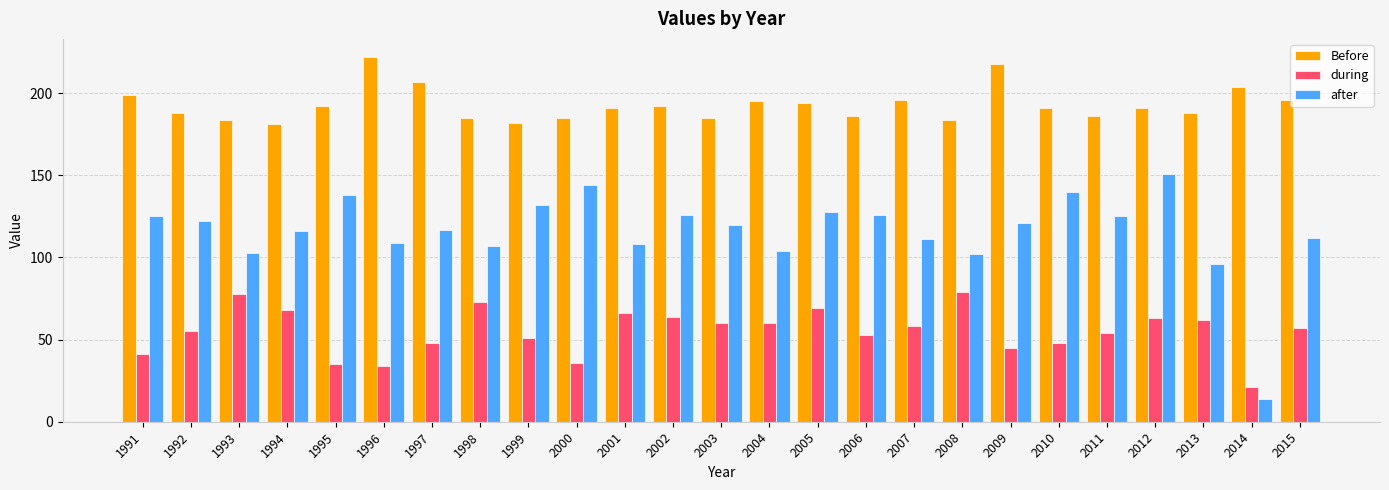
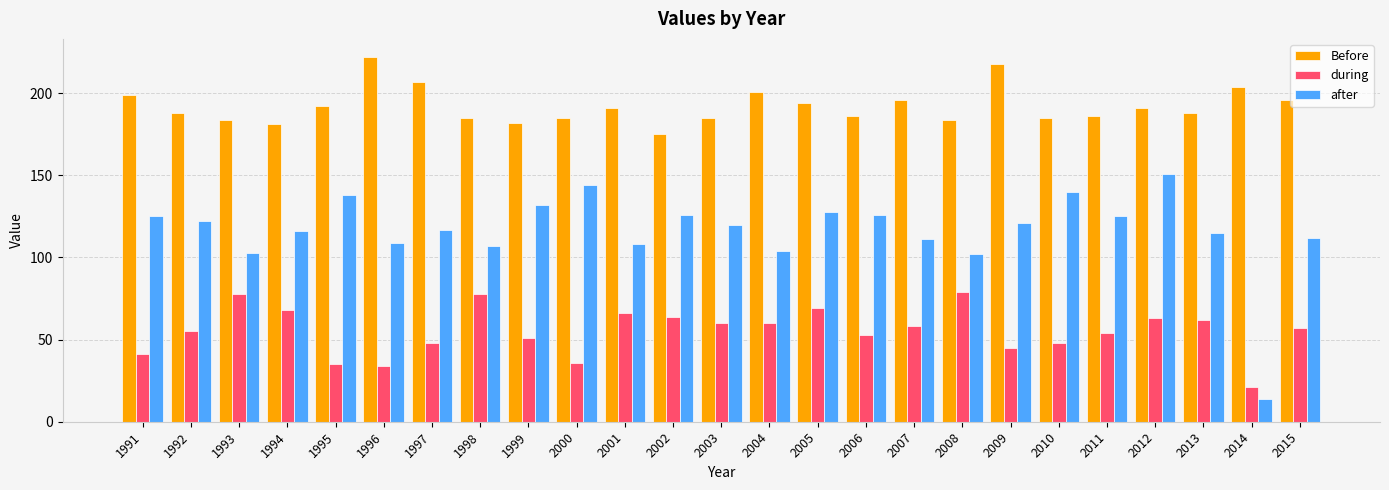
during, 1998: 73 -> 78
Before, 2002: 192 -> 175
Before, 2004: 195 -> 201
Before, 2010: 191 -> 185
after, 2013: 96 -> 115
